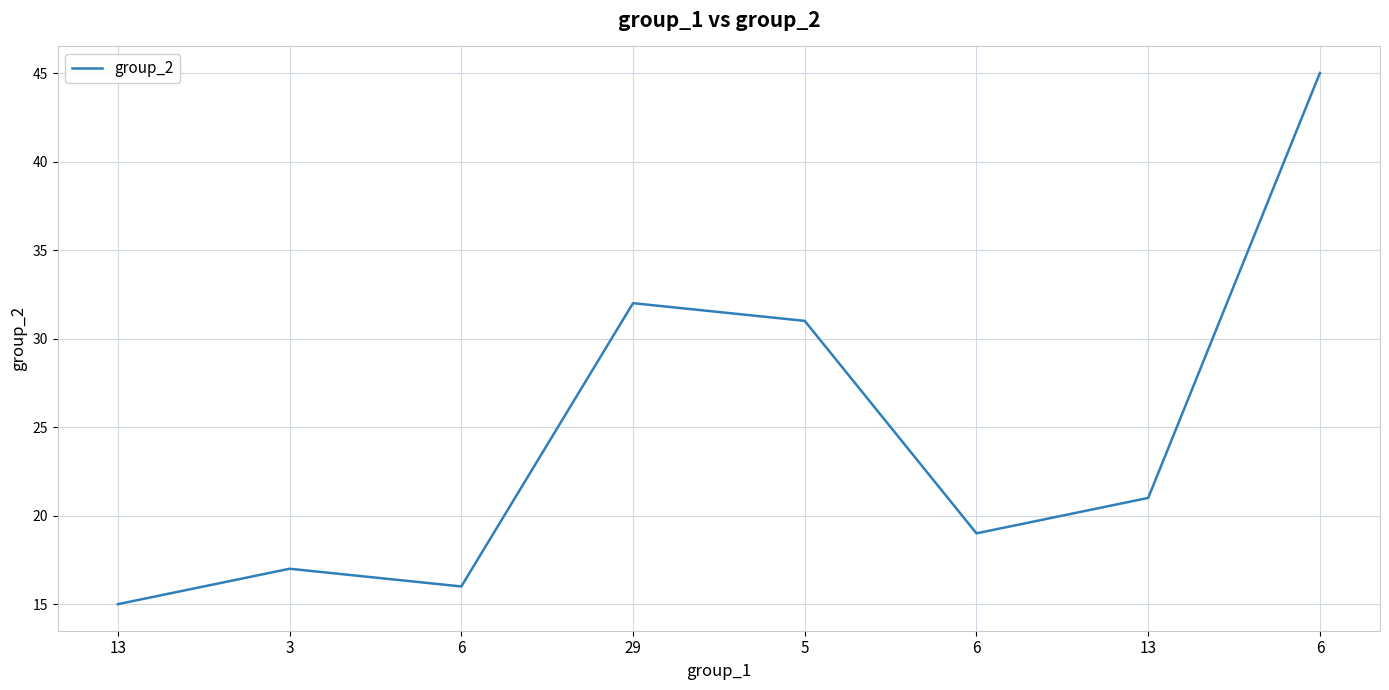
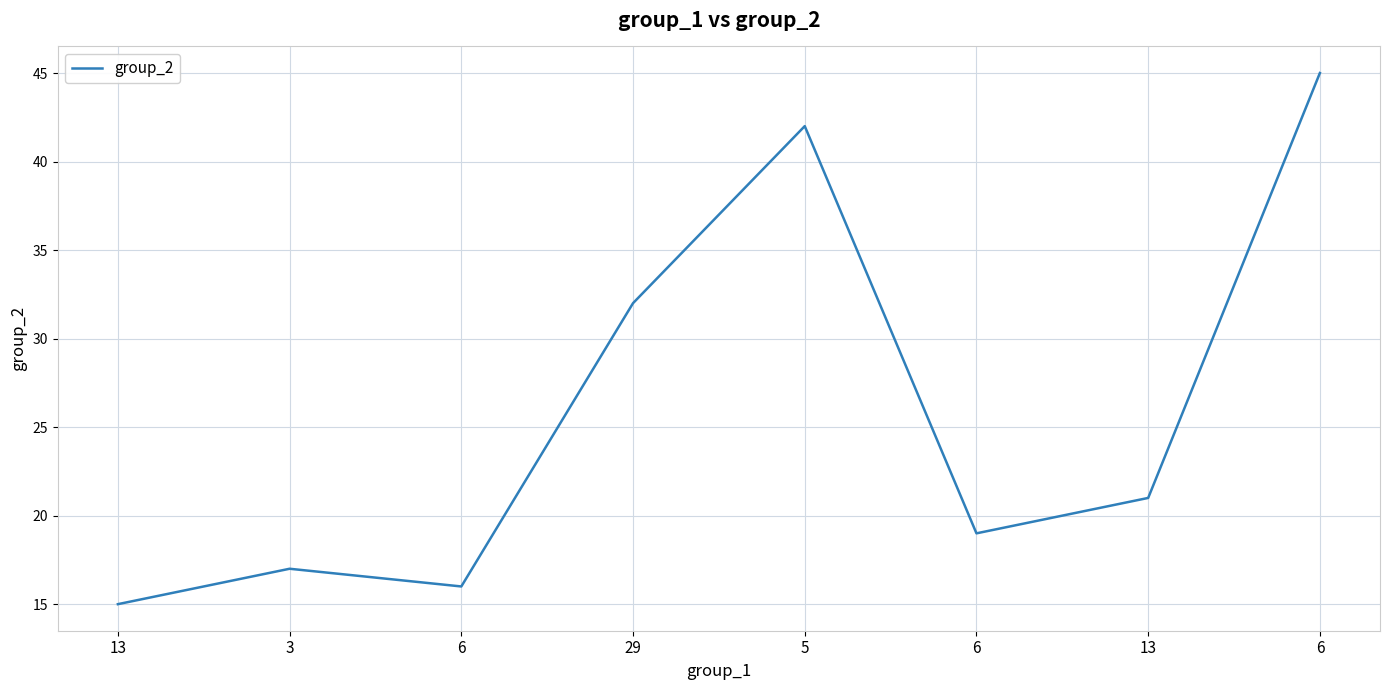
5: 31 -> 42
